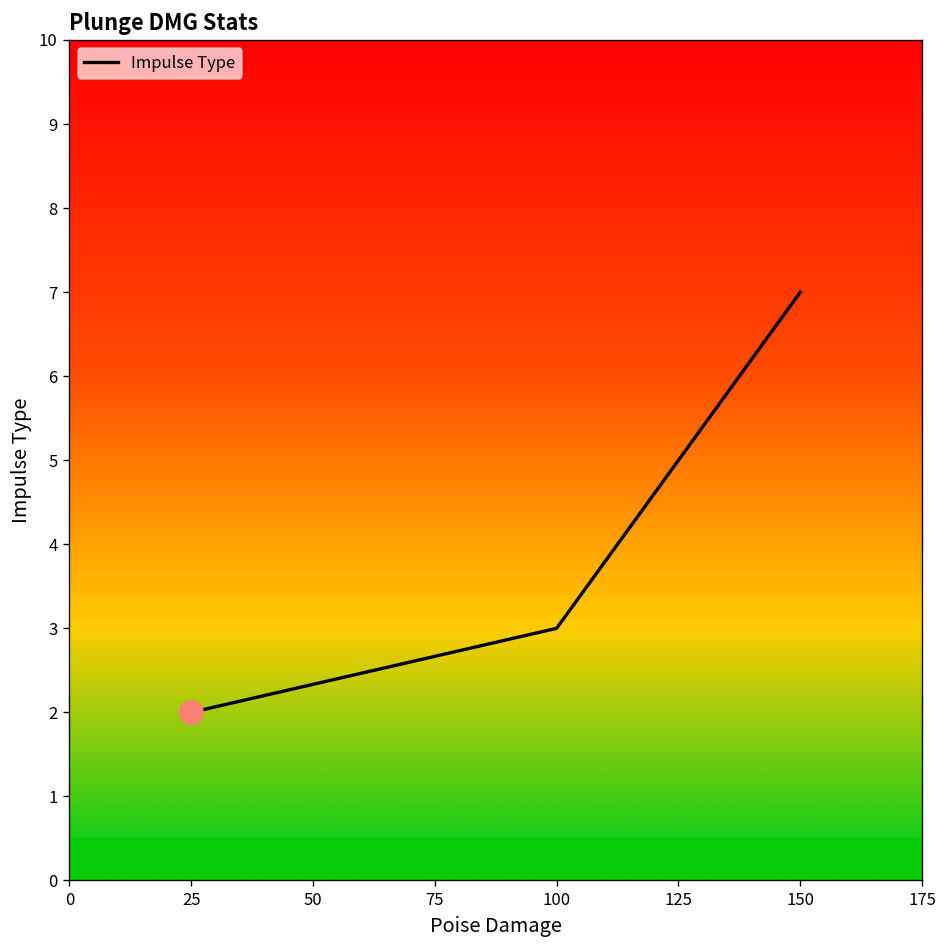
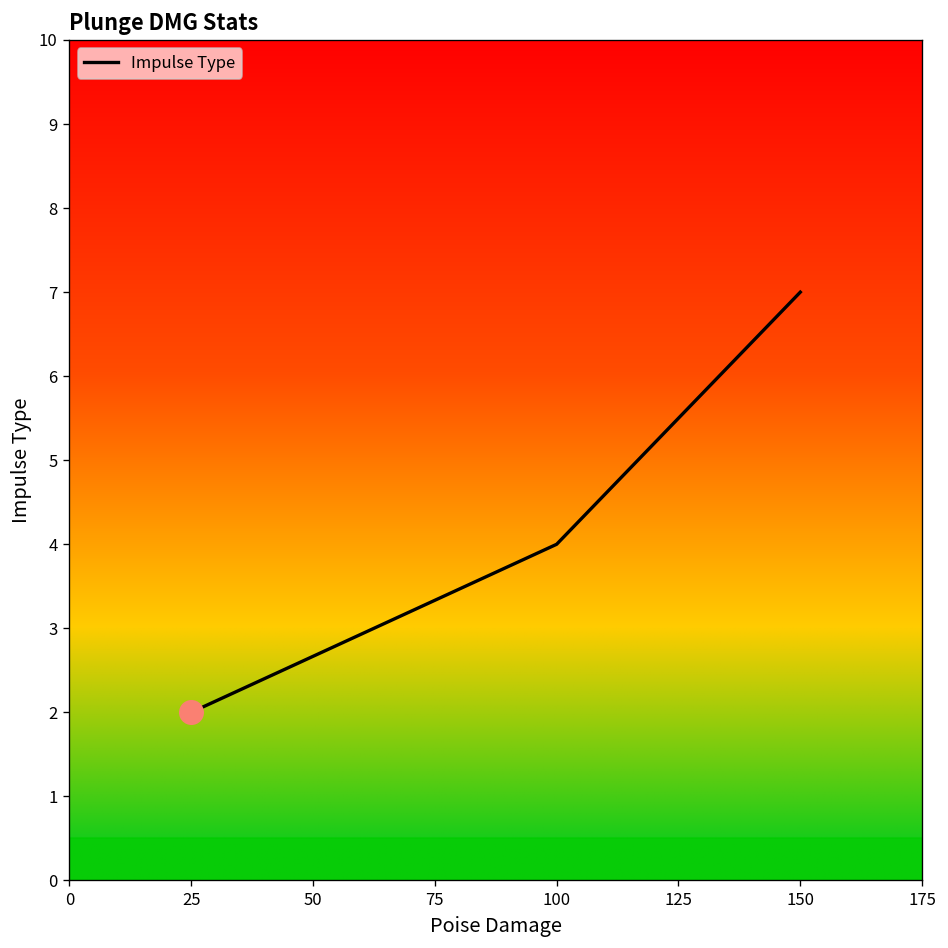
Impulse Type, 100: 3 -> 4
